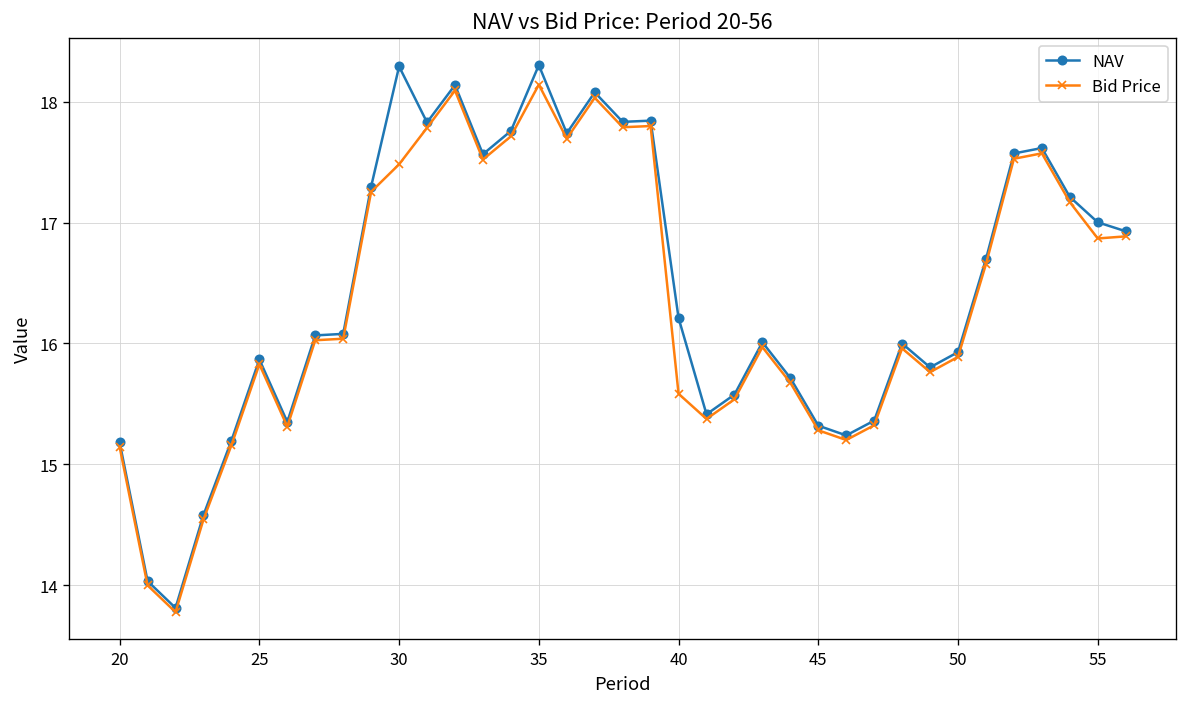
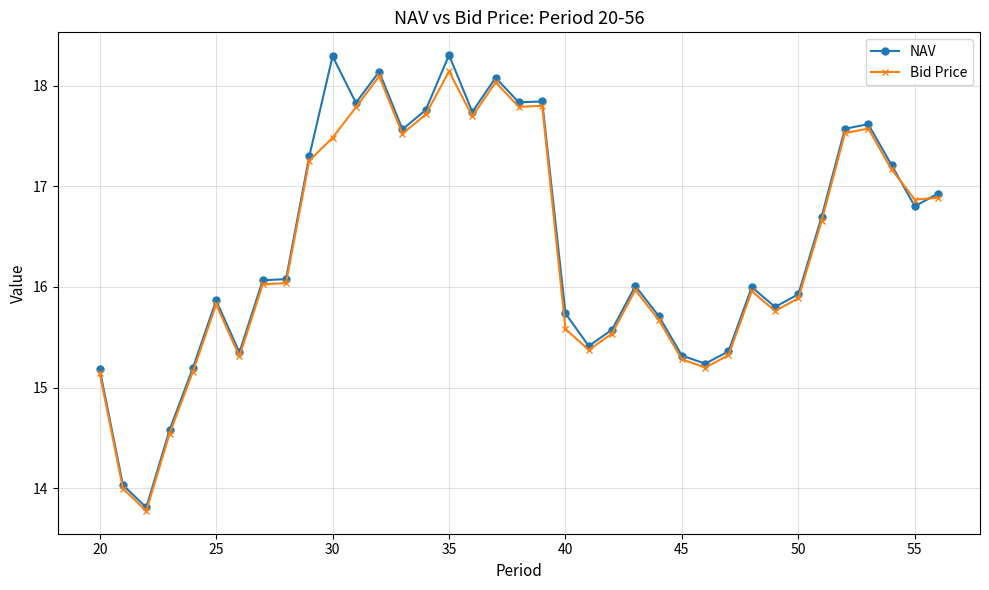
NAV, 40: 16.21 -> 15.74
NAV, 55: 17.00 -> 16.80
